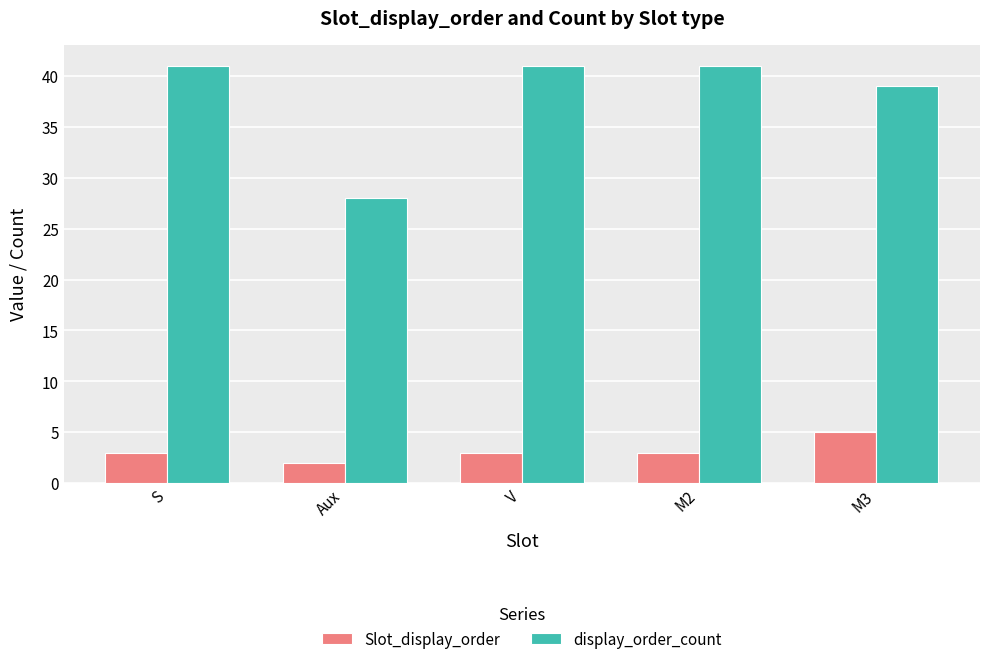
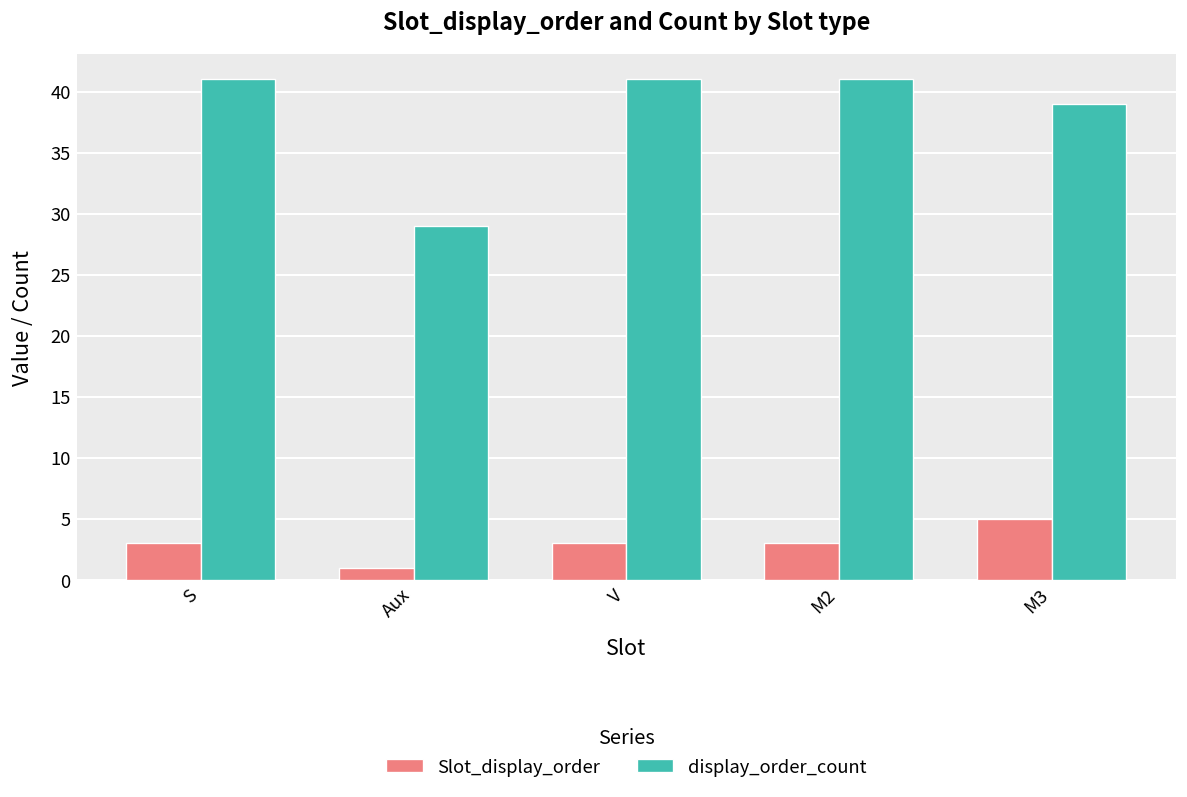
Slot_display_order, Aux: 2 -> 1
display_order_count, Aux: 28 -> 29
